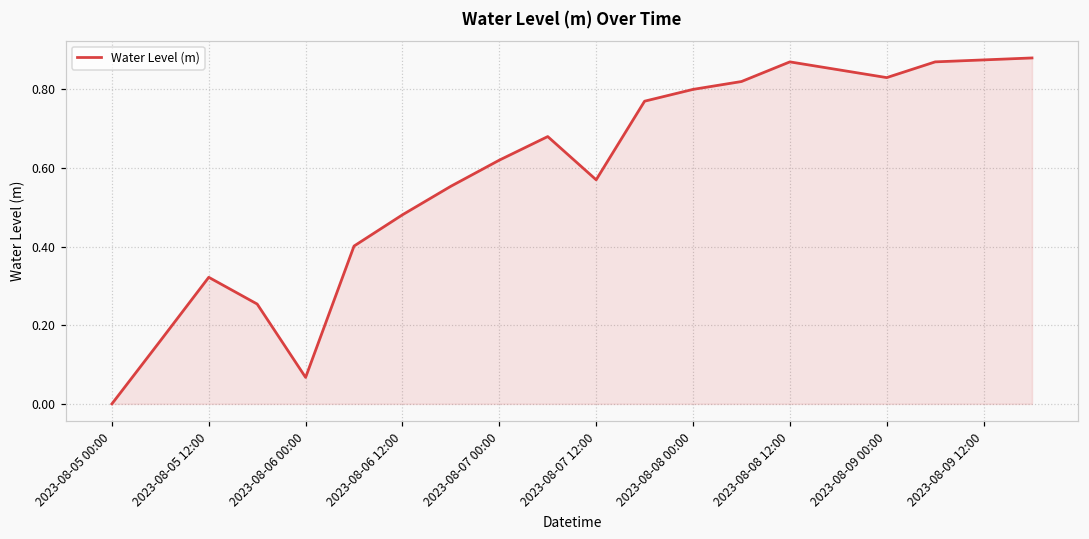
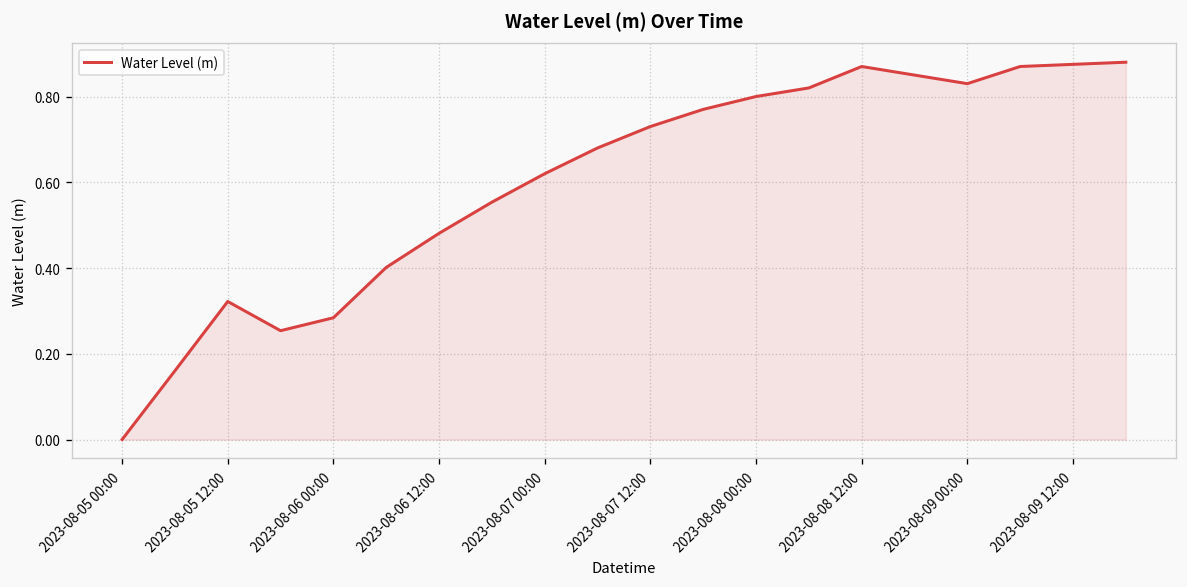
2023-08-06 00:00: 0.07 -> 0.28
2023-08-07 12:00: 0.57 -> 0.73
